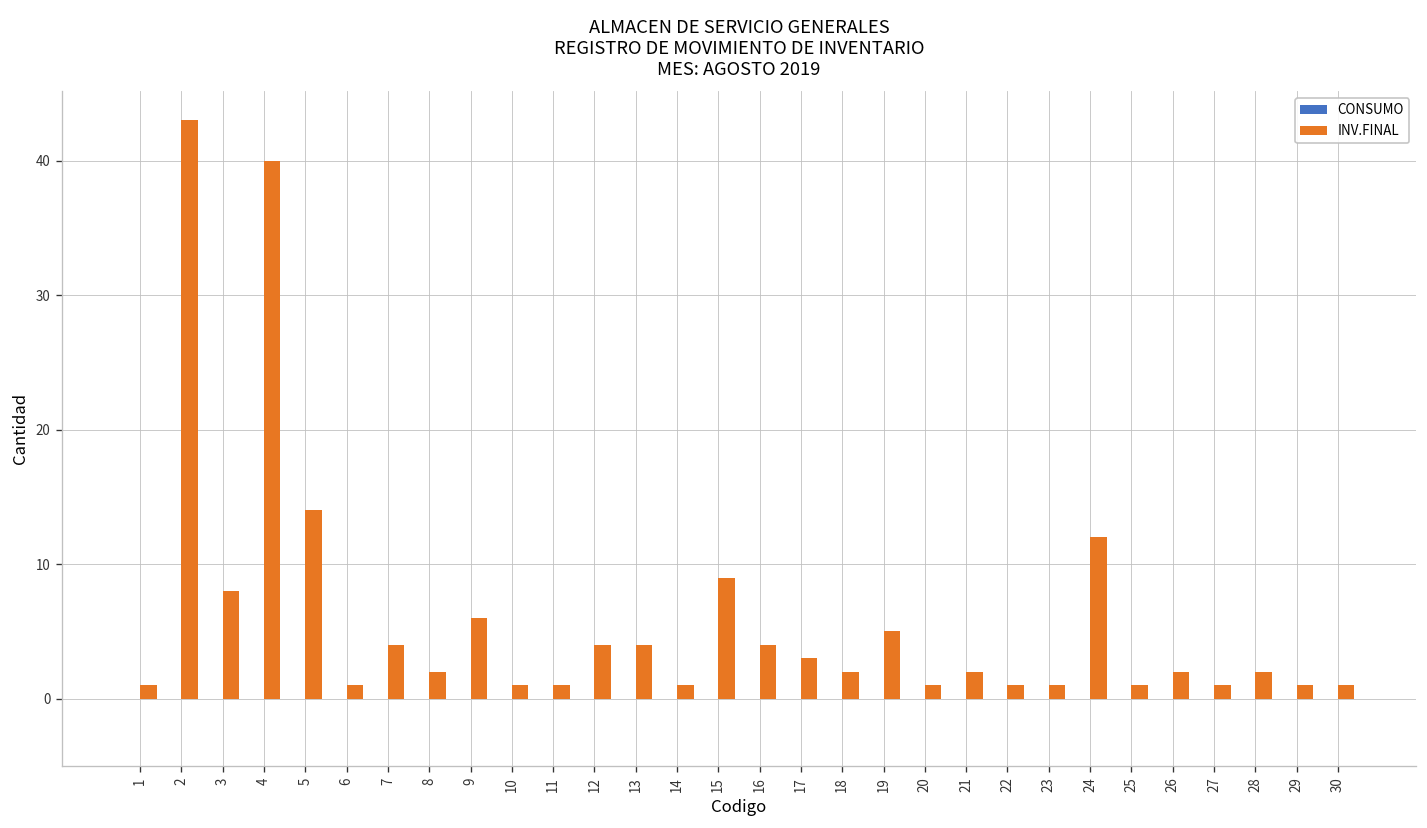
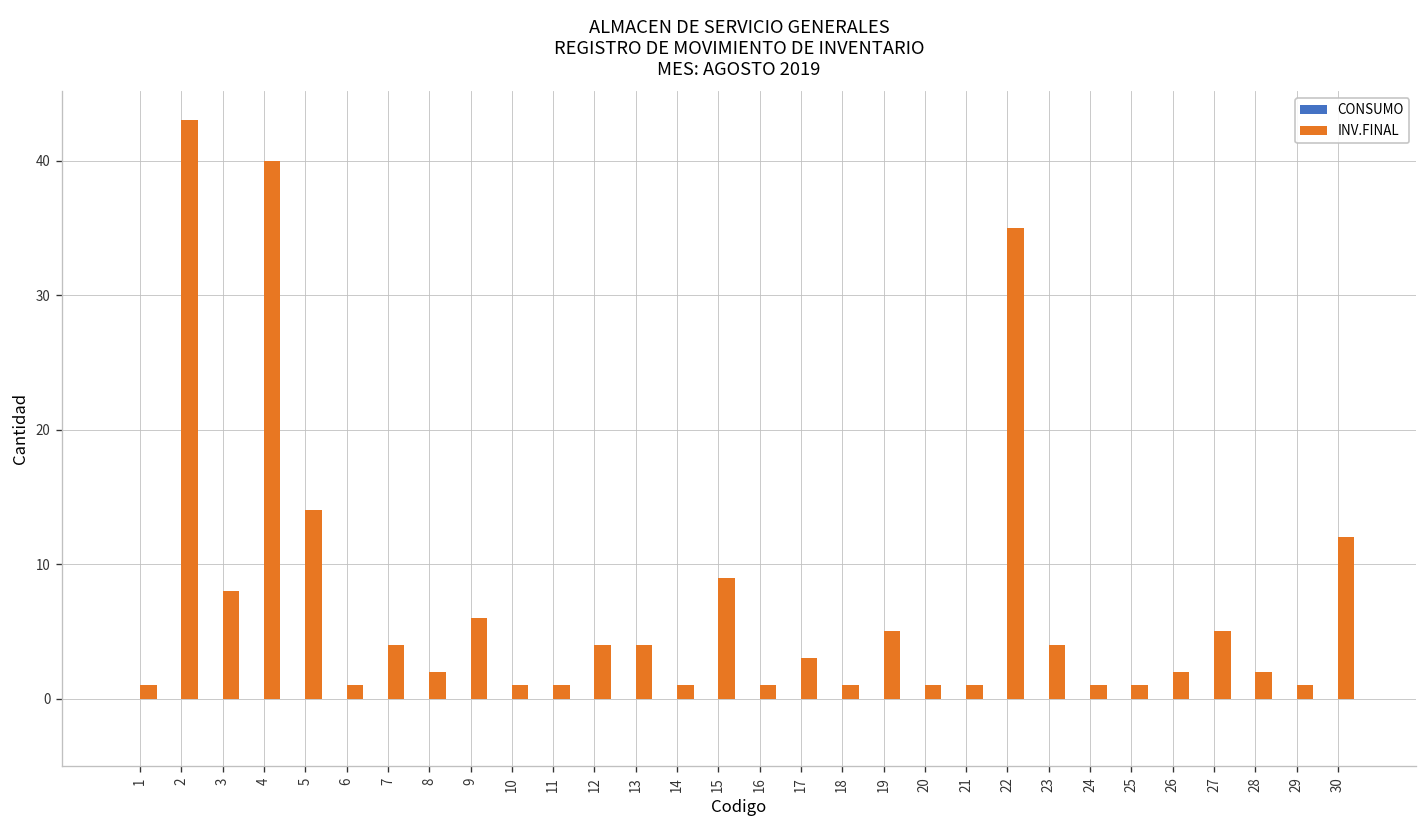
INV.FINAL, 16: 4 -> 1
INV.FINAL, 18: 2 -> 1
INV.FINAL, 21: 2 -> 1
INV.FINAL, 22: 1 -> 35
INV.FINAL, 23: 1 -> 4
INV.FINAL, 24: 12 -> 1
INV.FINAL, 27: 1 -> 5
INV.FINAL, 30: 1 -> 12
